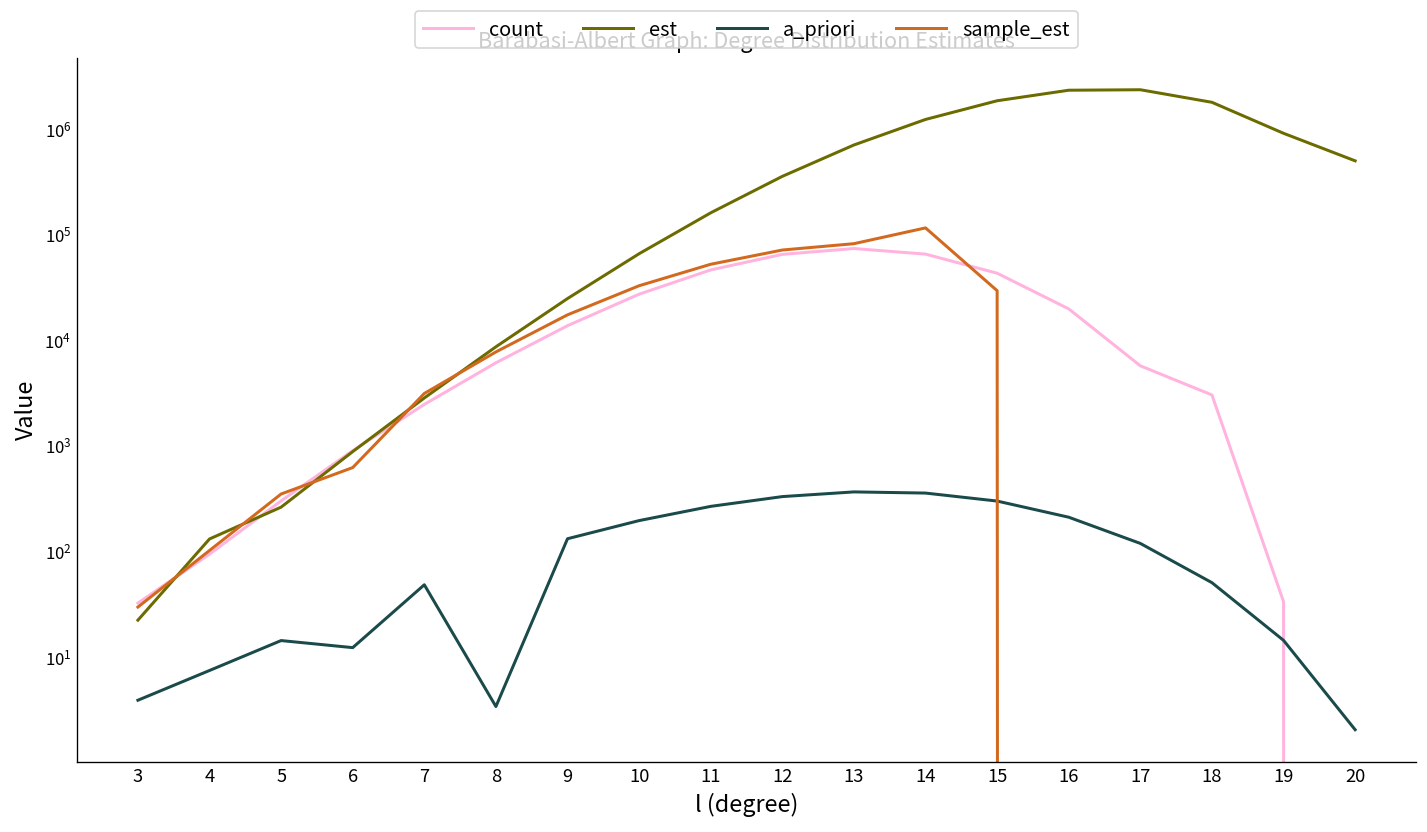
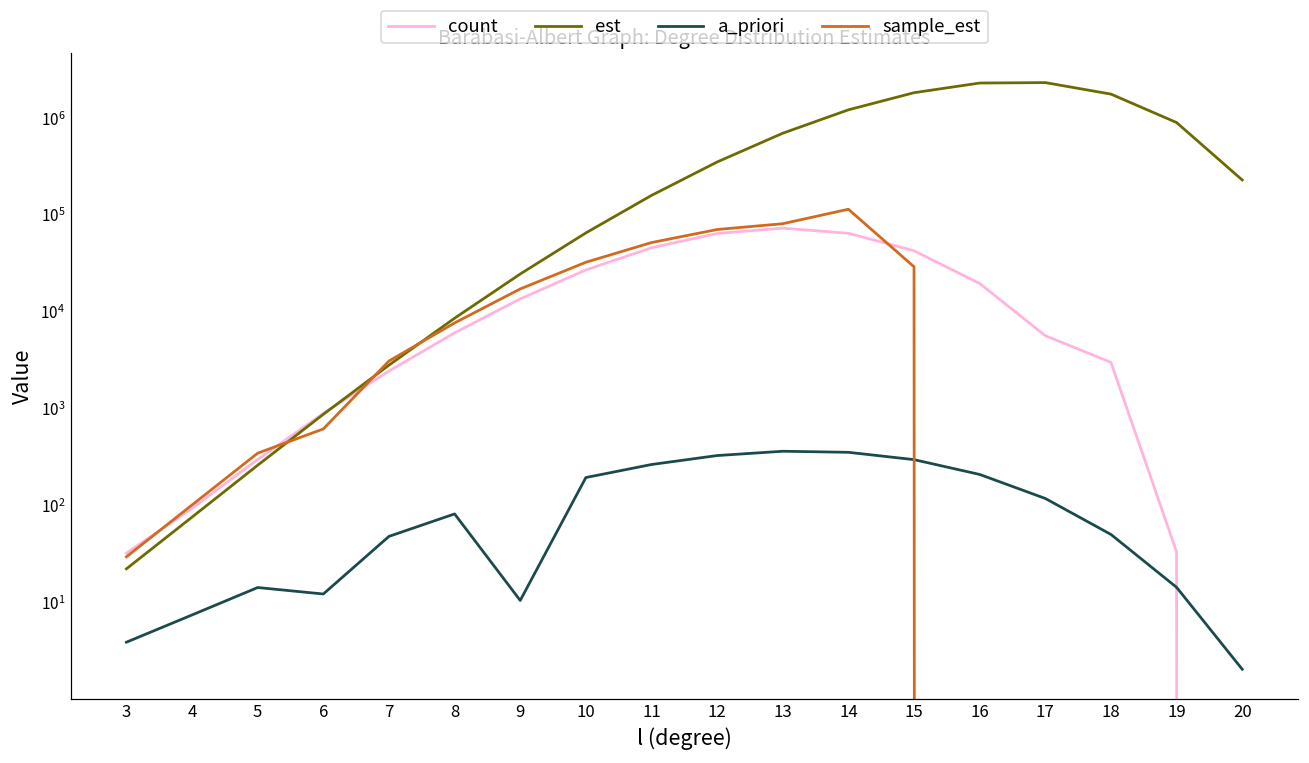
est, 4: 130 -> 80
a_priori, 8: 3.4 -> 80
a_priori, 9: 130 -> 10
est, 20: 500000 -> 230000
